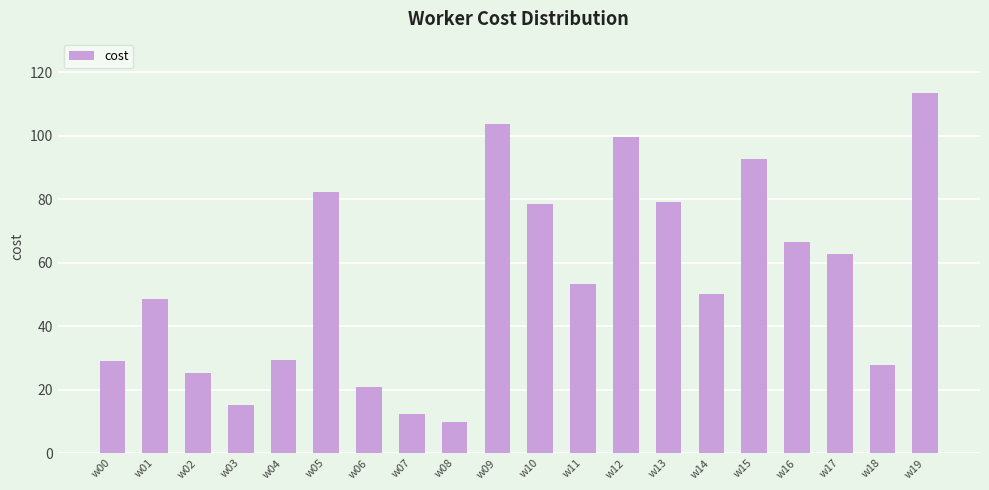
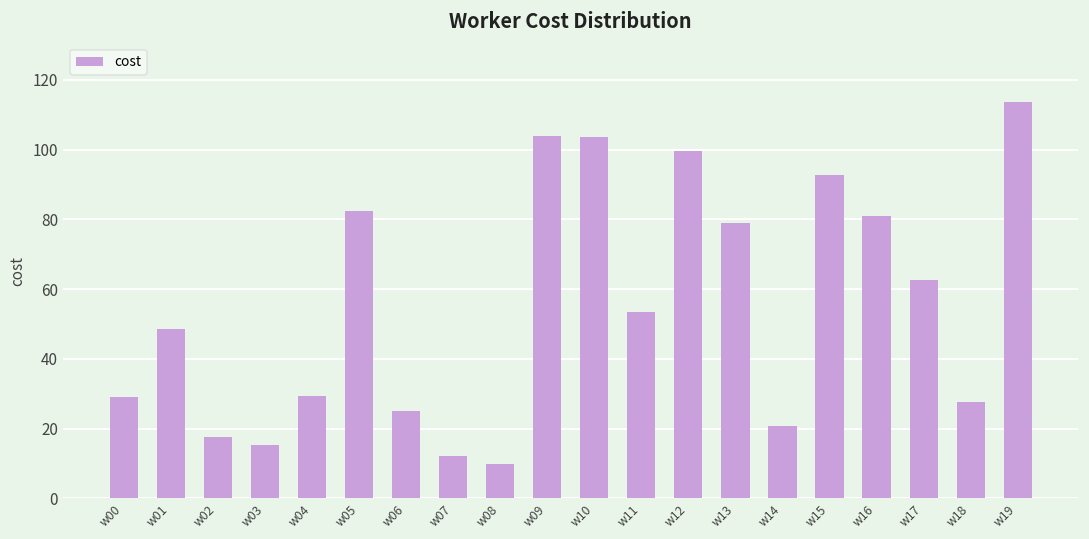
w02: 25 -> 18
w06: 21 -> 25
w10: 79 -> 104
w14: 50 -> 21
w16: 66 -> 81
